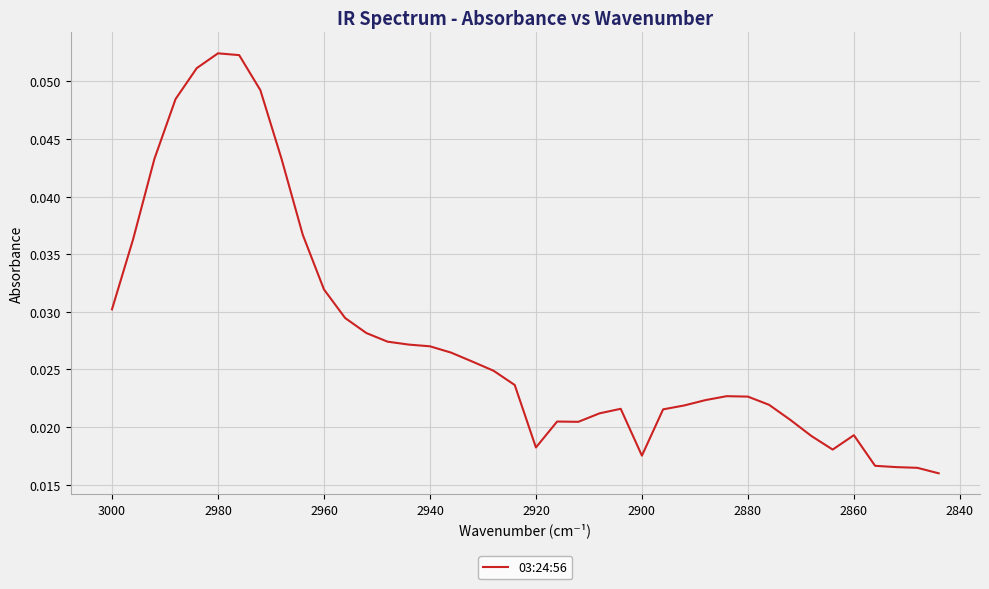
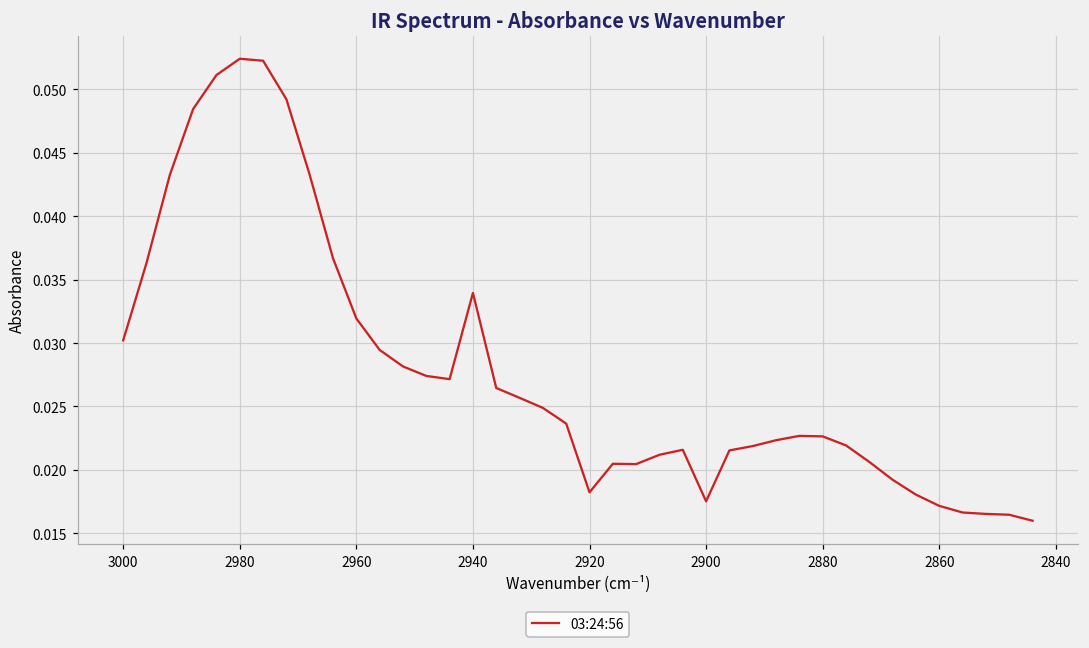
2940: 0.0270 -> 0.0340
2860: 0.0193 -> 0.0172
